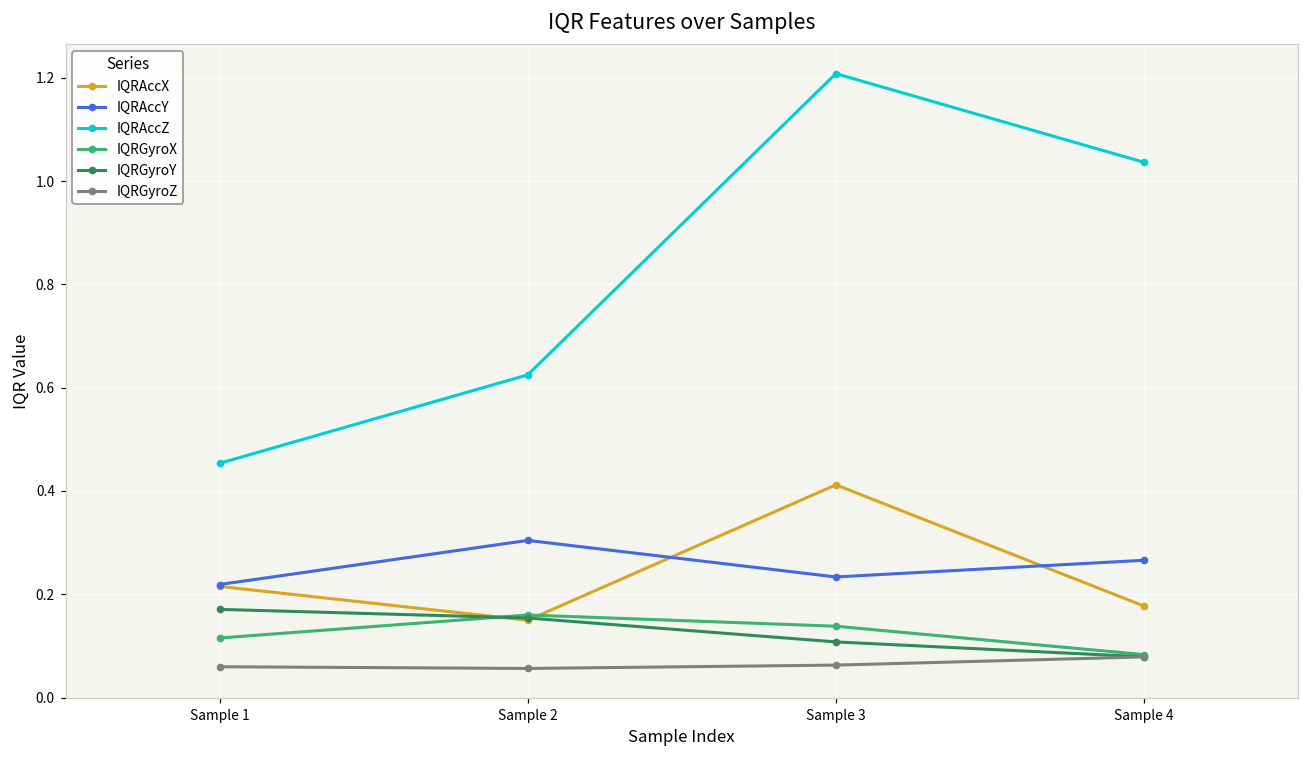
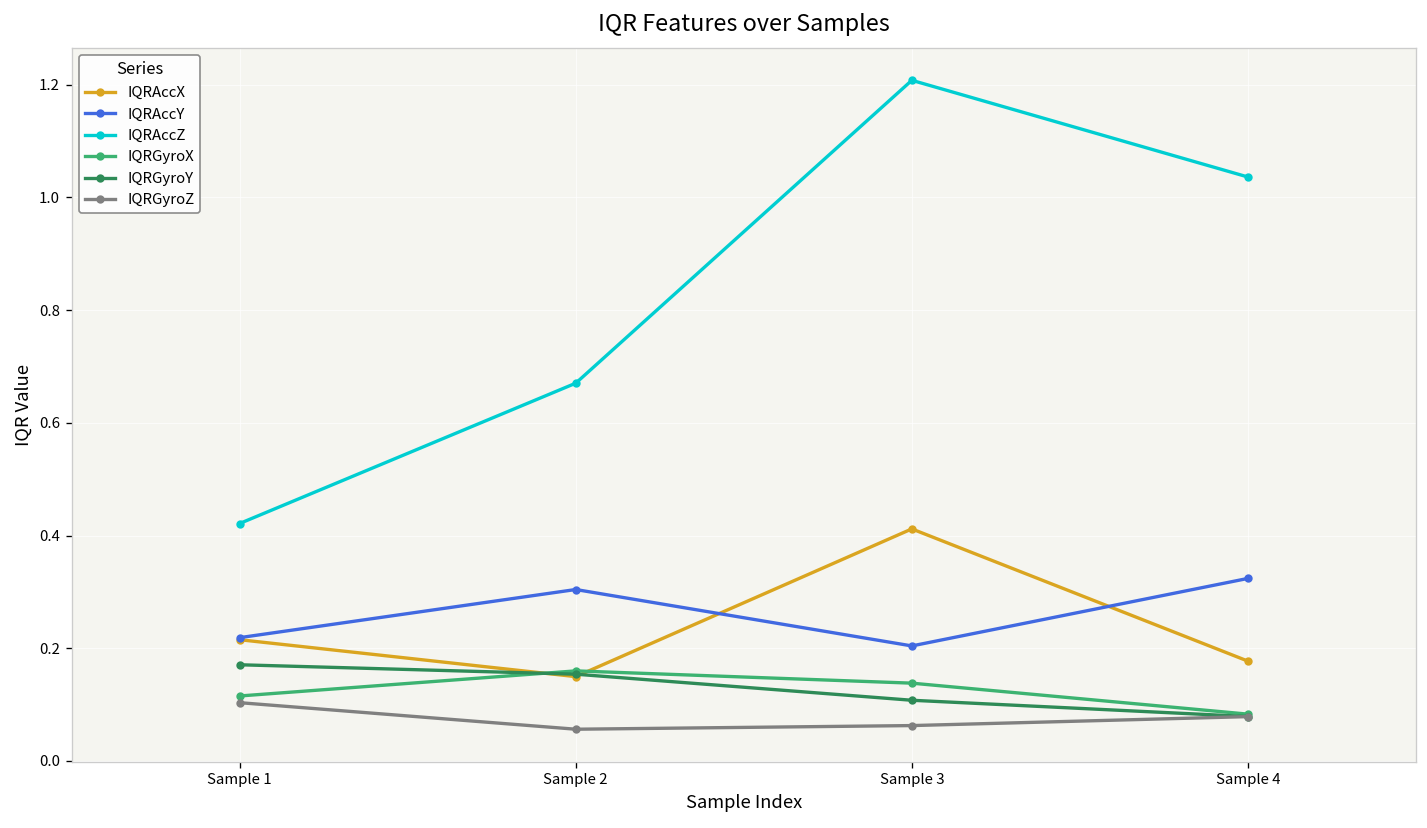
IQRAccZ, Sample 1: 0.45 -> 0.42
IQRGyroZ, Sample 1: 0.06 -> 0.10
IQRAccZ, Sample 2: 0.62 -> 0.67
IQRAccY, Sample 3: 0.23 -> 0.20
IQRAccY, Sample 4: 0.27 -> 0.32
